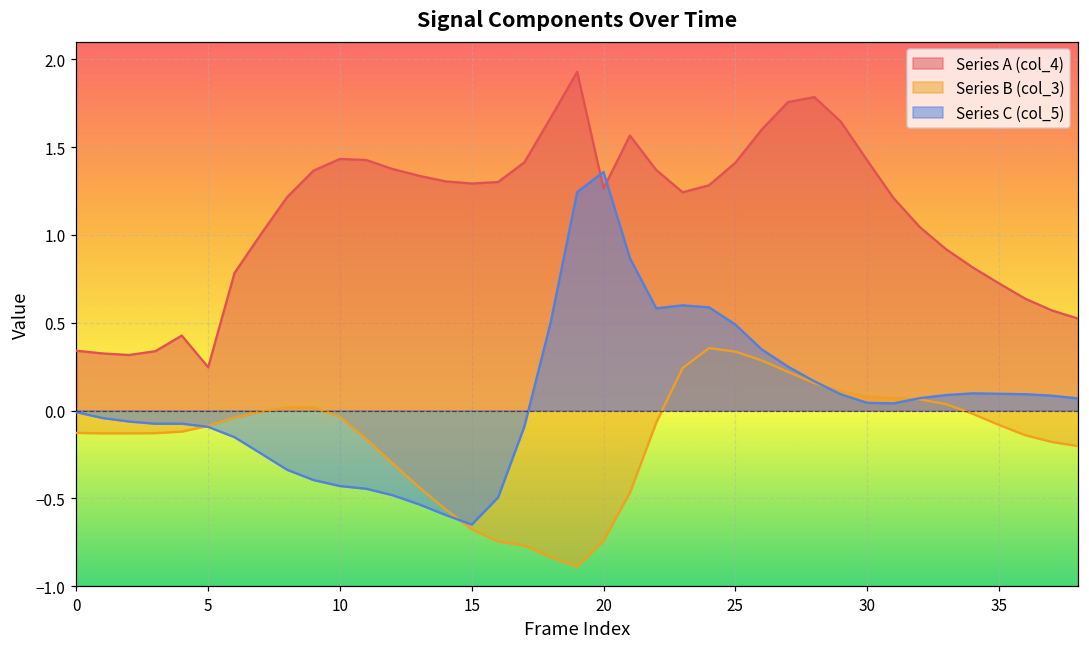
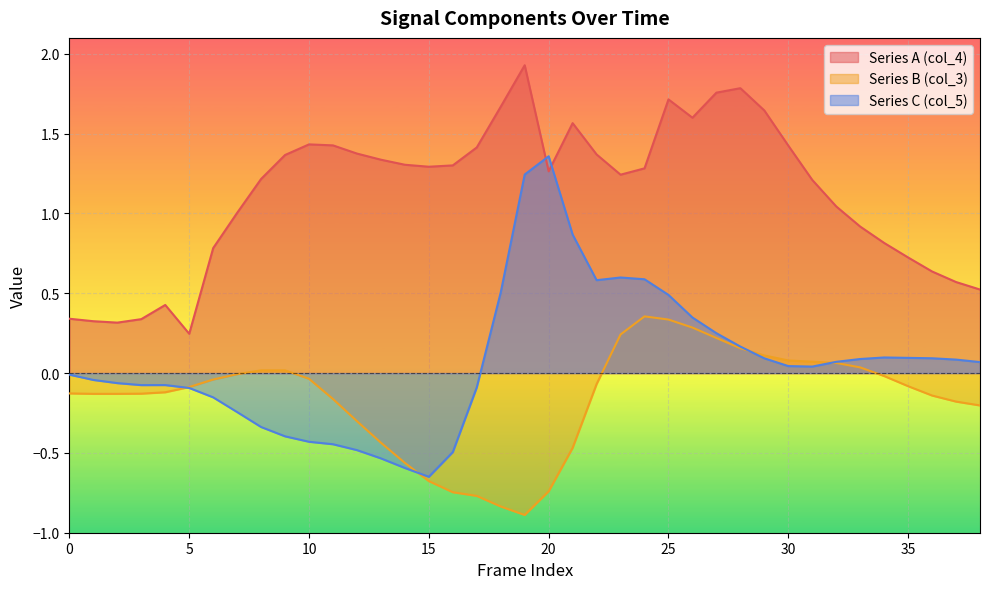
Series A (col_4), 25: 1.41 -> 1.71
